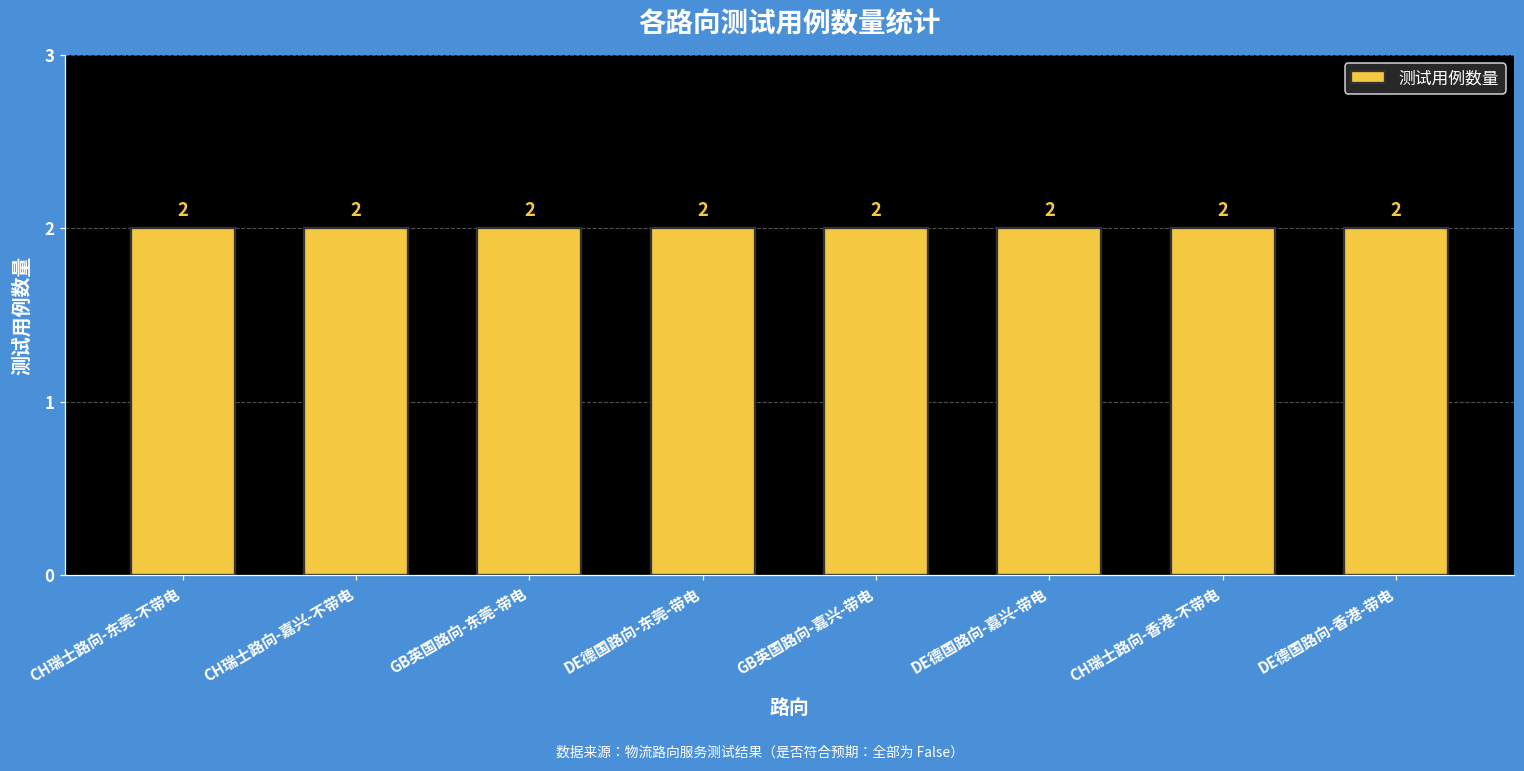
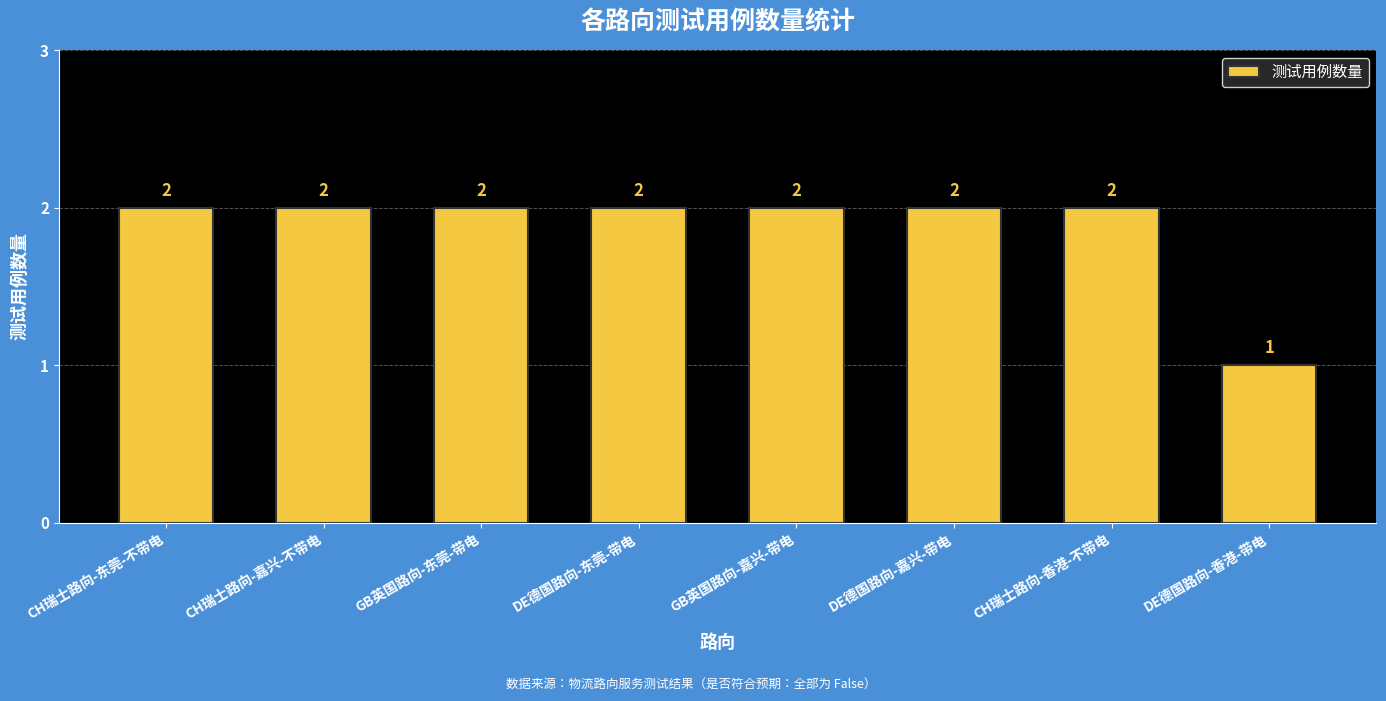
DE德国路向-香港-带电: 2 -> 1
